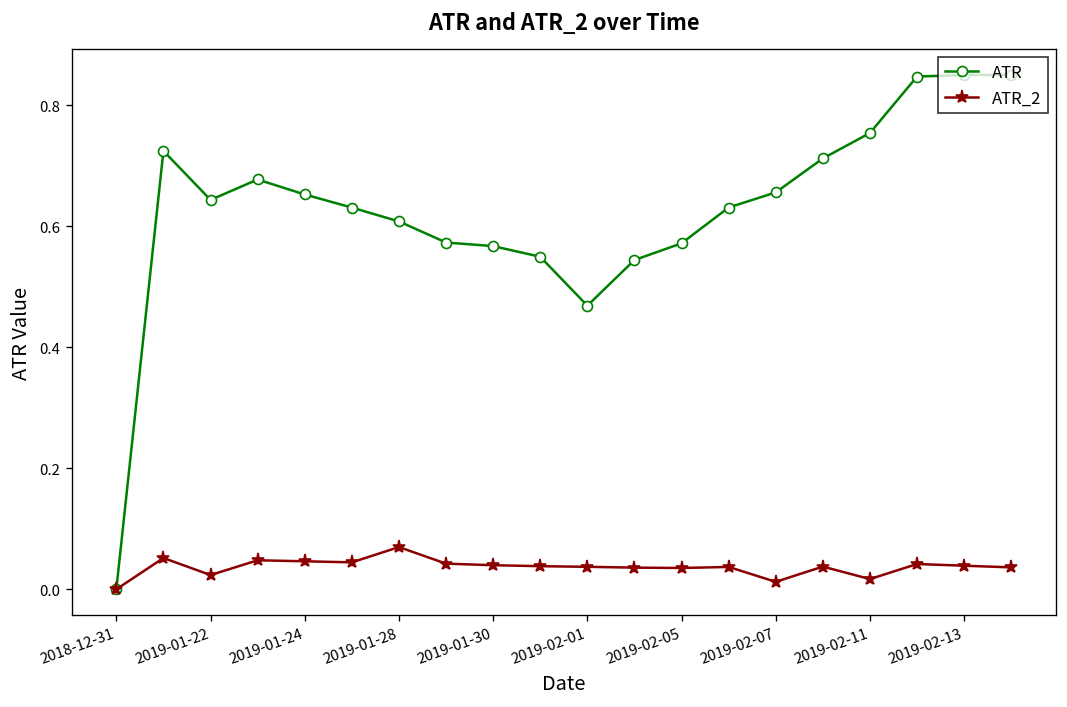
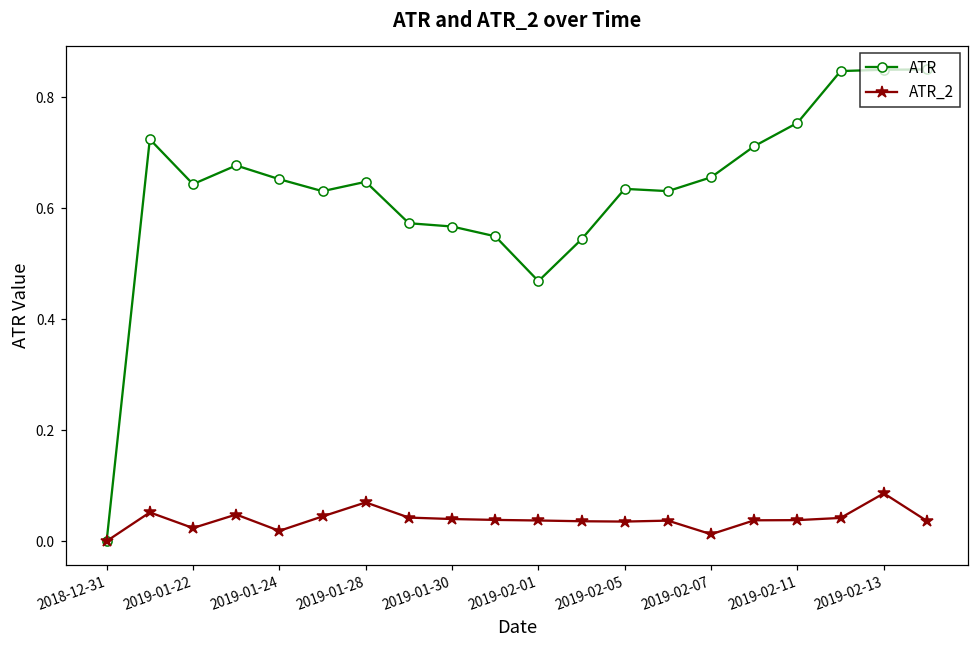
ATR_2, 2019-01-24: 0.05 -> 0.02
ATR, 2019-01-28: 0.61 -> 0.65
ATR, 2019-02-05: 0.57 -> 0.63
ATR_2, 2019-02-11: 0.02 -> 0.04
ATR_2, 2019-02-13: 0.04 -> 0.09
